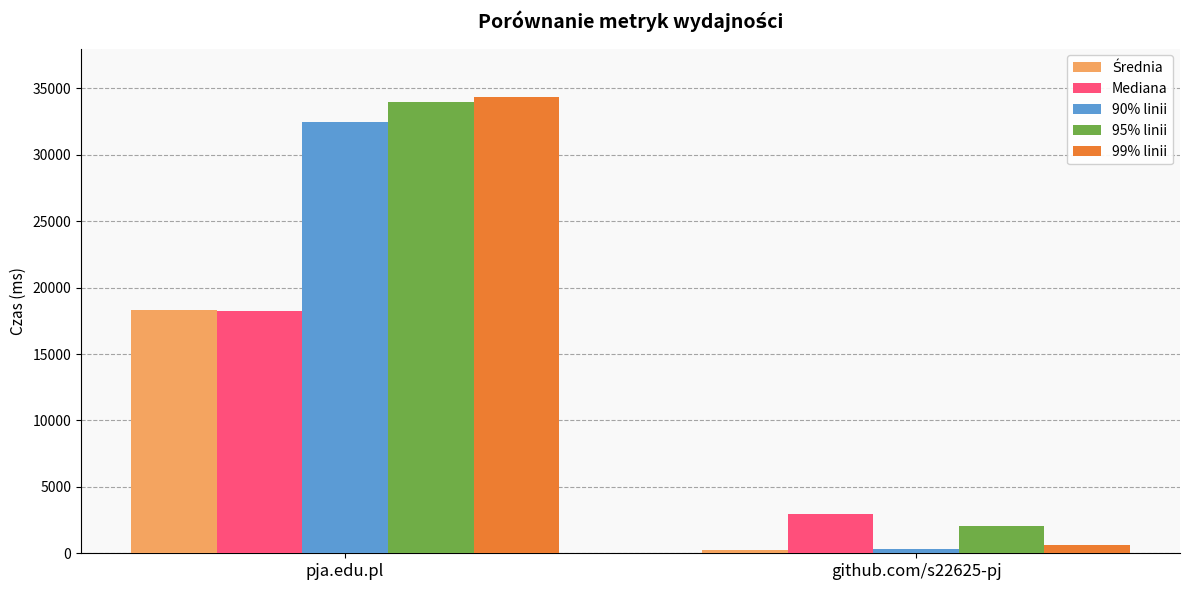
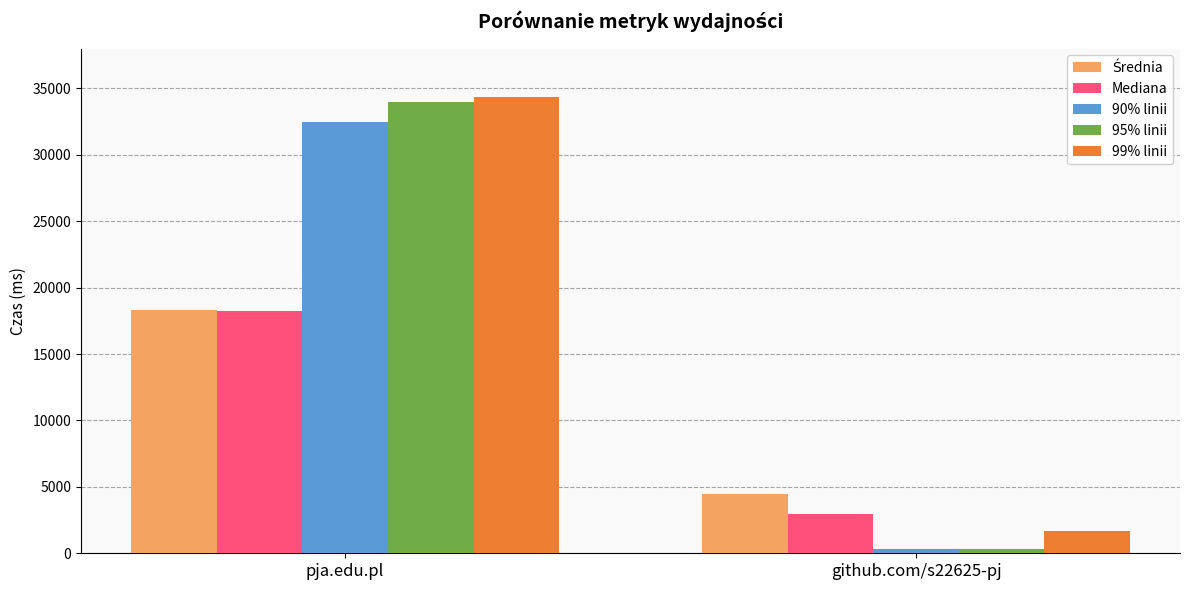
Średnia, github.com/s22625-pj: 300 -> 4500
95% linii, github.com/s22625-pj: 2100 -> 300
99% linii, github.com/s22625-pj: 600 -> 1700
